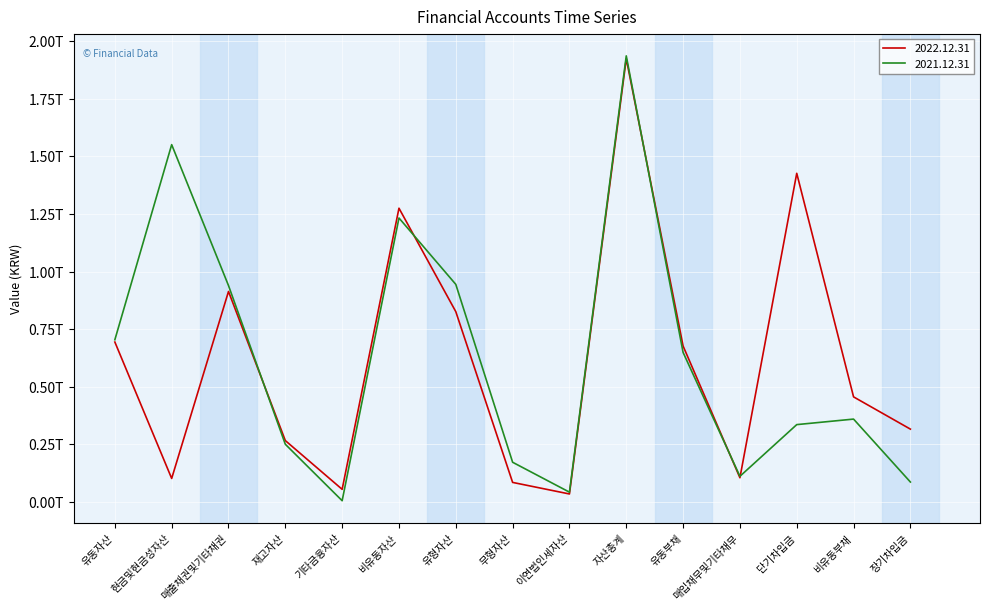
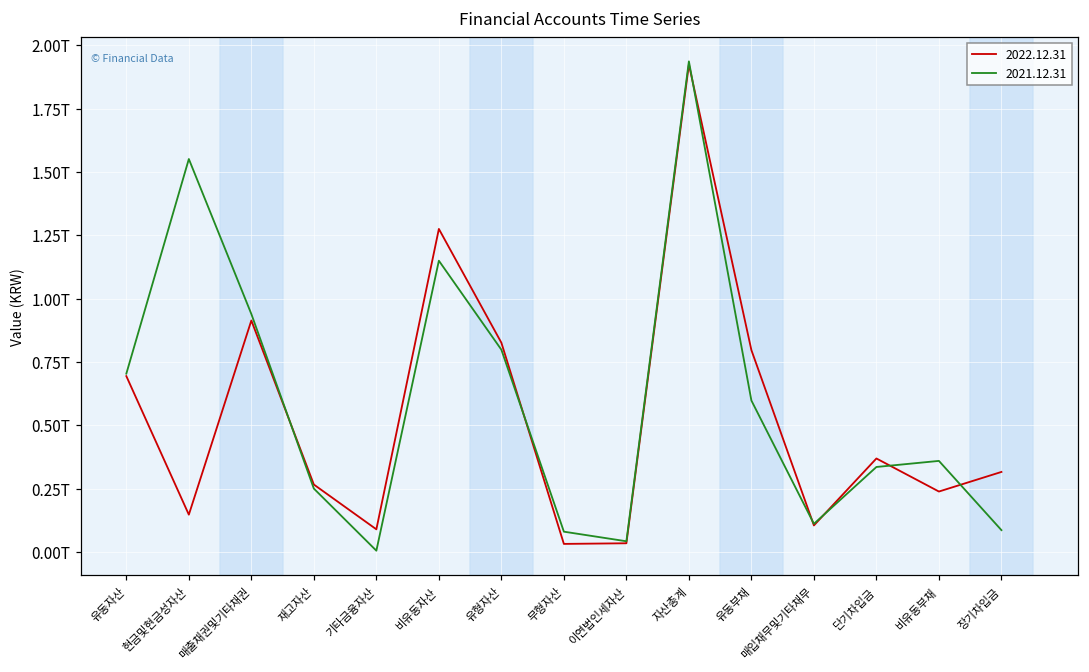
2022.12.31, 현금및현금성자산: 0.10T -> 0.15T
2022.12.31, 기타금융자산: 0.05T -> 0.09T
2021.12.31, 비유동자산: 1.23T -> 1.15T
2021.12.31, 유형자산: 0.94T -> 0.80T
2022.12.31, 무형자산: 0.08T -> 0.03T
2021.12.31, 무형자산: 0.17T -> 0.08T
2022.12.31, 유동부채: 0.68T -> 0.80T
2021.12.31, 유동부채: 0.65T -> 0.60T
2022.12.31, 단기차입금: 1.43T -> 0.37T
2022.12.31, 비유동부채: 0.46T -> 0.24T
